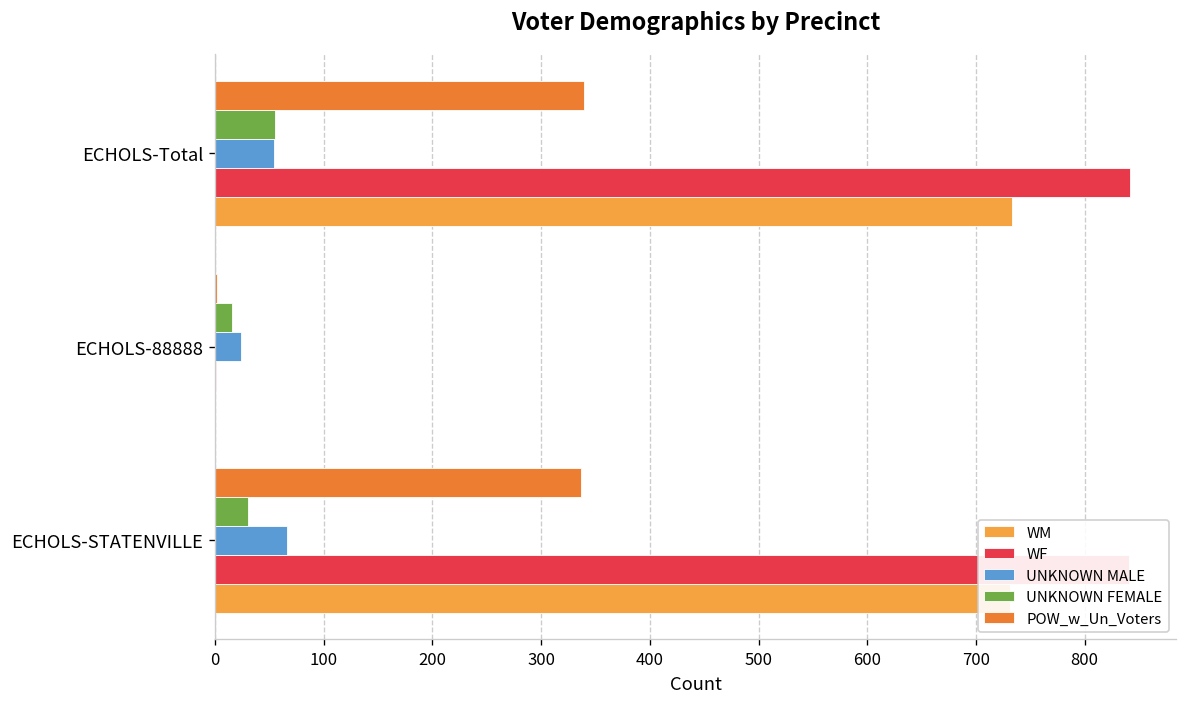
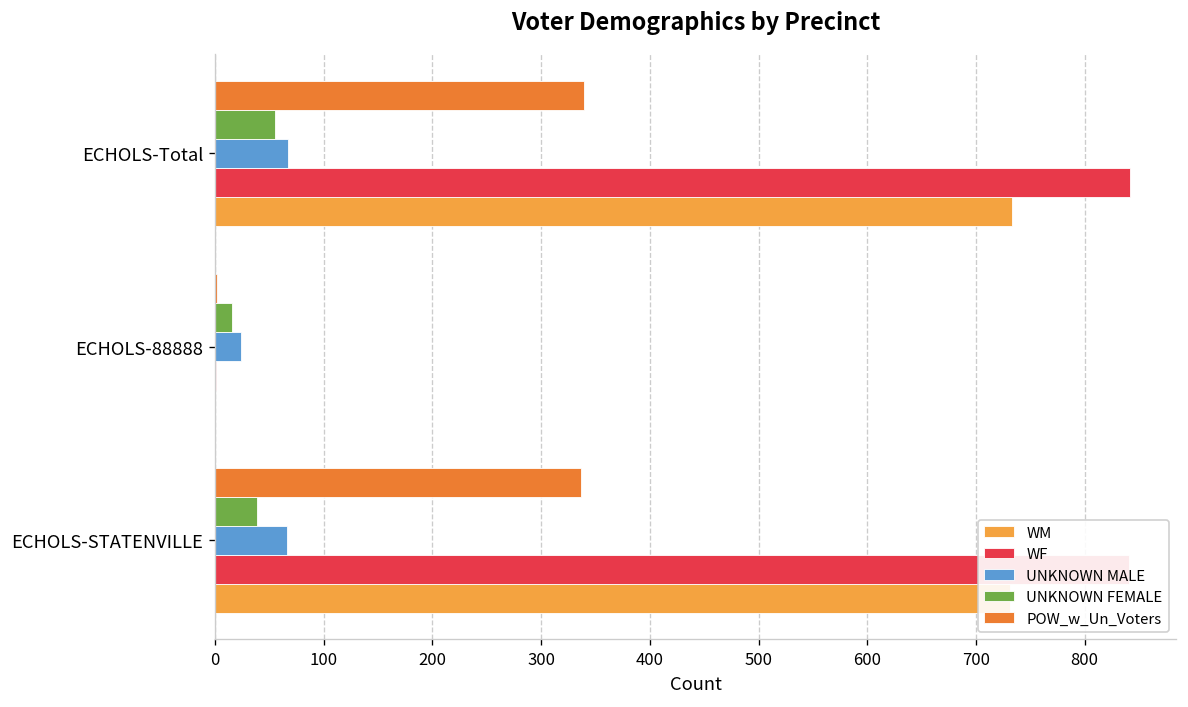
UNKNOWN MALE, ECHOLS-Total: 50 -> 70
UNKNOWN FEMALE, ECHOLS-STATENVILLE: 30 -> 40
